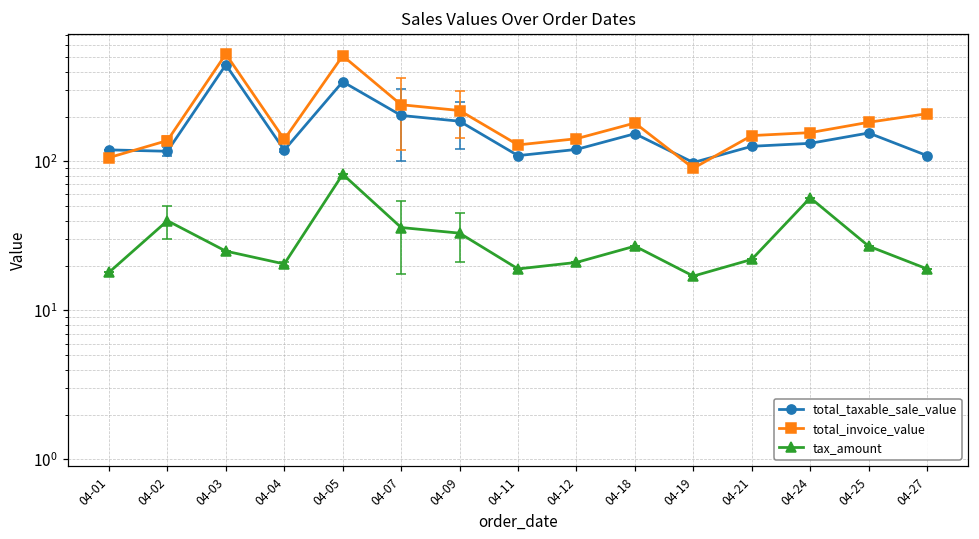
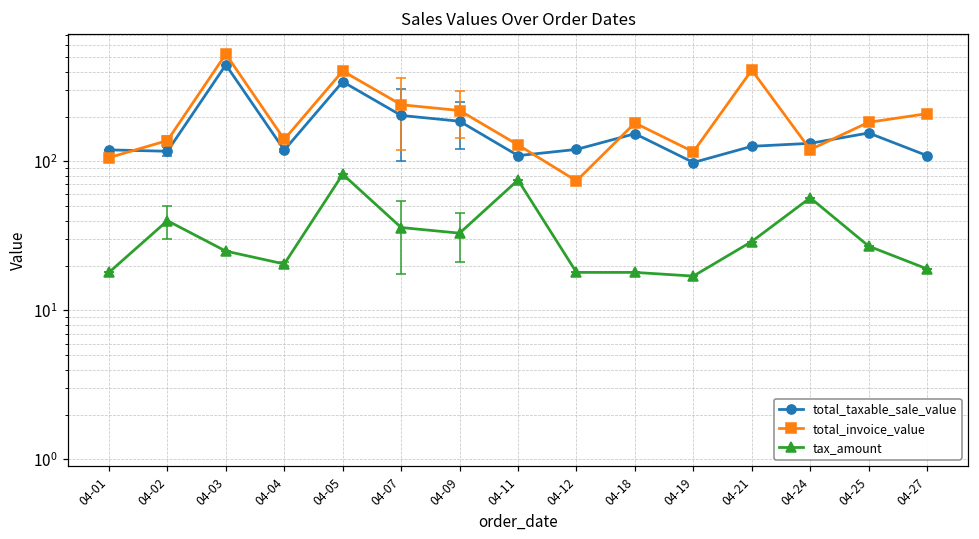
total_invoice_value, 04-05: 510 -> 400
tax_amount, 04-11: 19 -> 80
total_invoice_value, 04-12: 140 -> 70
tax_amount, 04-12: 21 -> 18
tax_amount, 04-18: 27 -> 18
total_invoice_value, 04-19: 90 -> 120
total_invoice_value, 04-21: 150 -> 410
tax_amount, 04-21: 22 -> 29
total_invoice_value, 04-24: 160 -> 120
